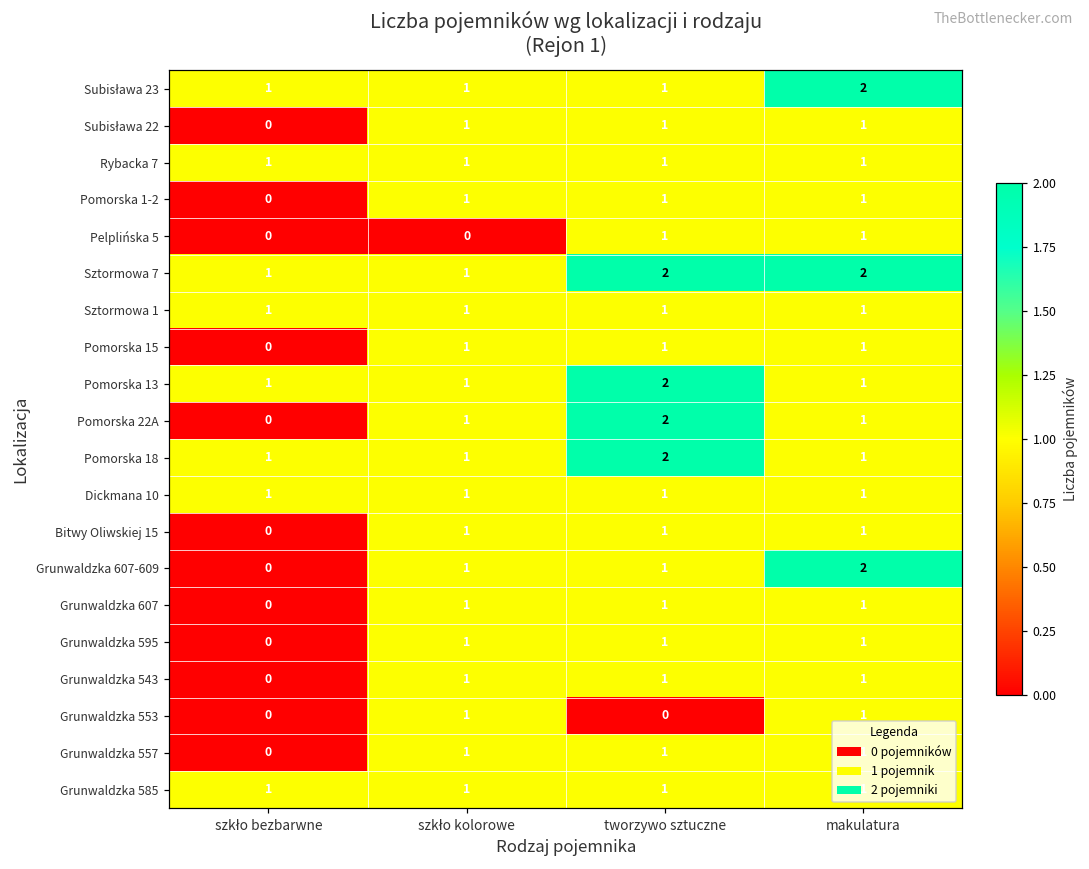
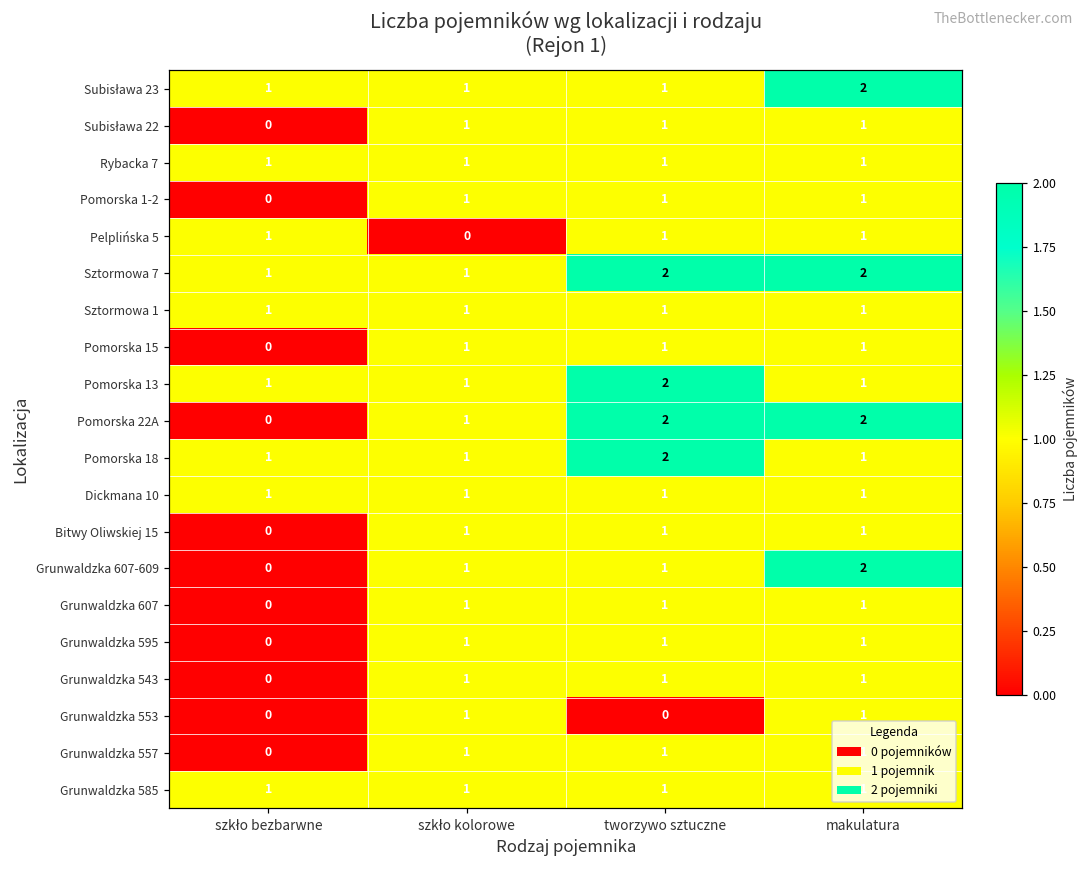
Pelplińska 5, szkło bezbarwne: 0 -> 1
Pomorska 22A, makulatura: 1 -> 2
